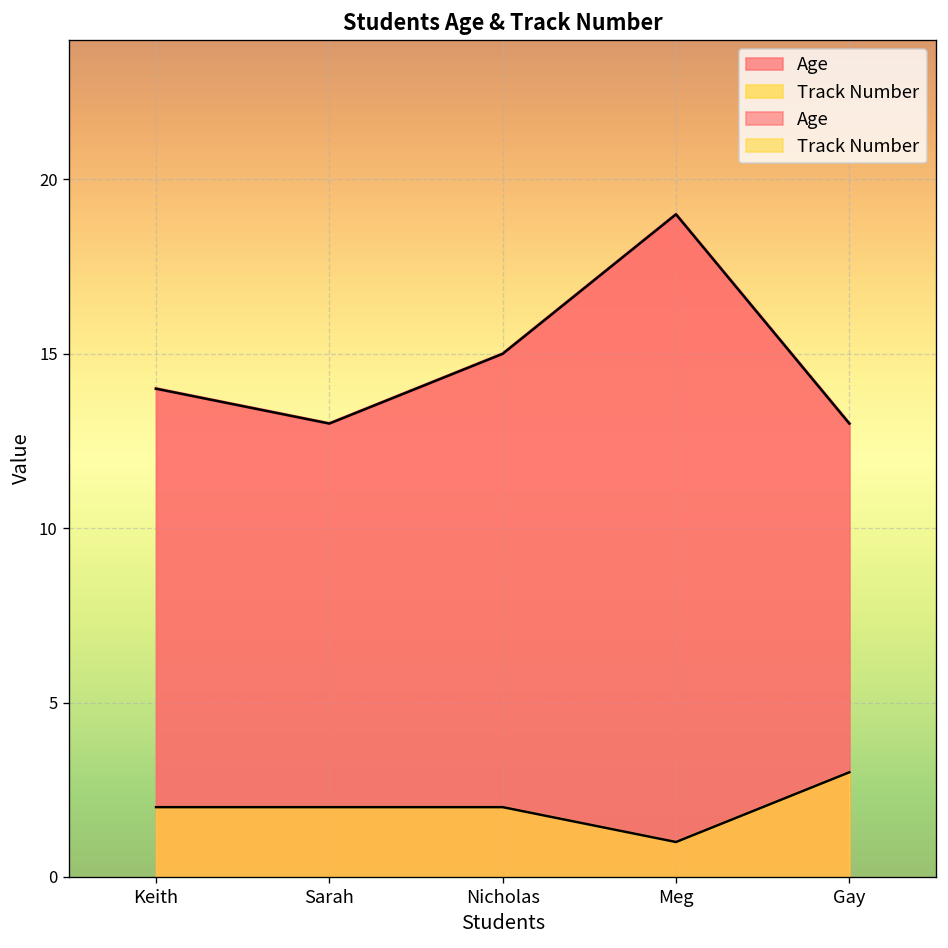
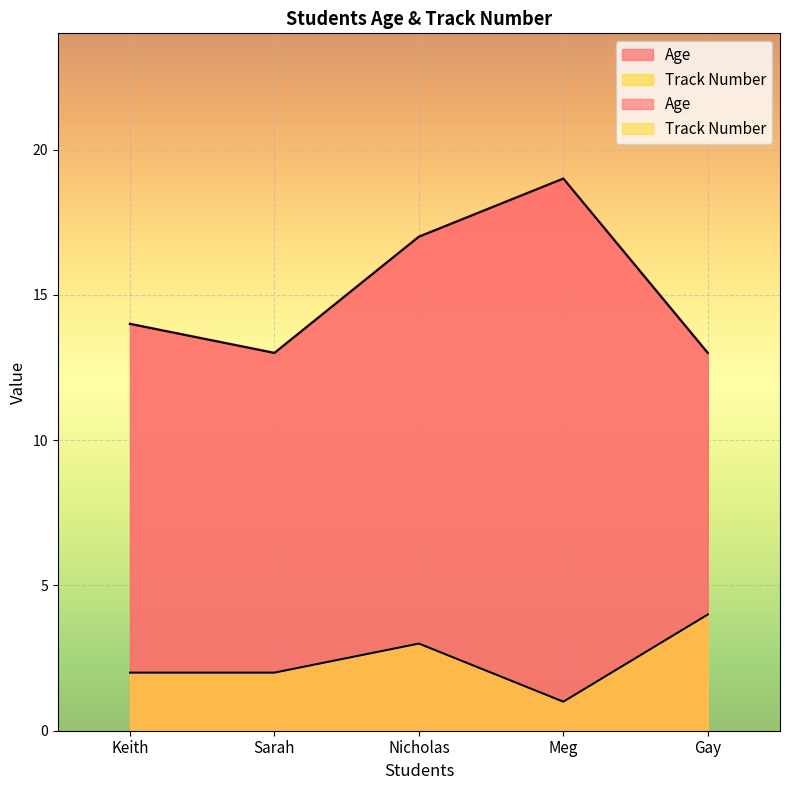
Age, Nicholas: 15 -> 17
Track Number, Nicholas: 2 -> 3
Track Number, Gay: 3 -> 4
